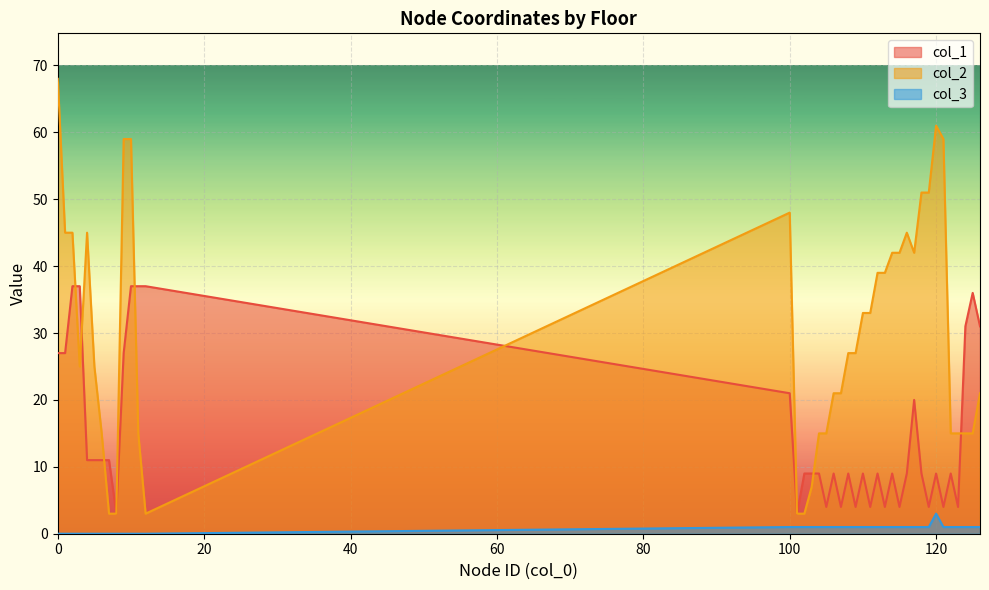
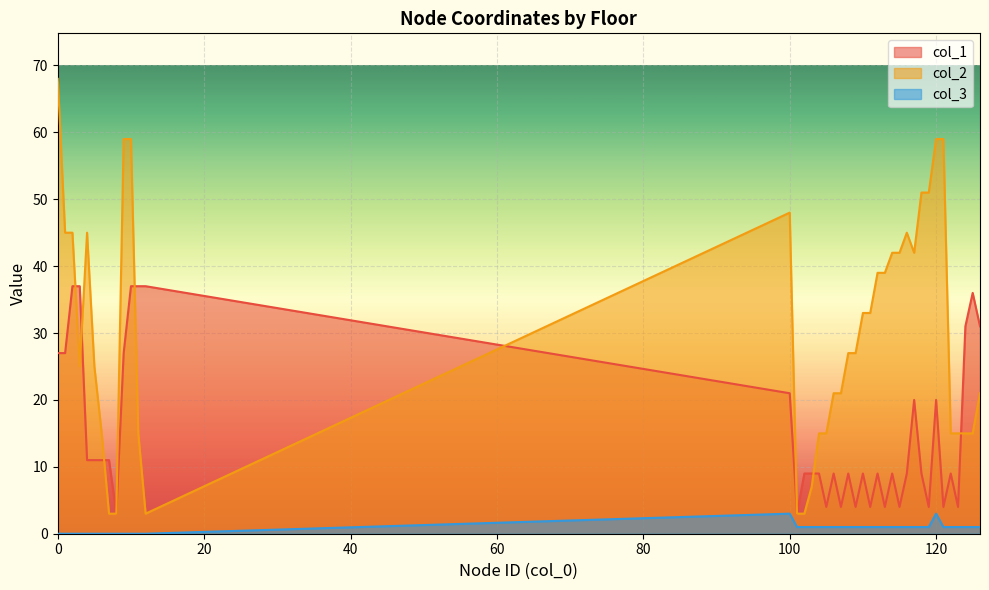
col_3, 100: 1 -> 3
col_1, 120: 9 -> 20
col_2, 120: 61 -> 59
